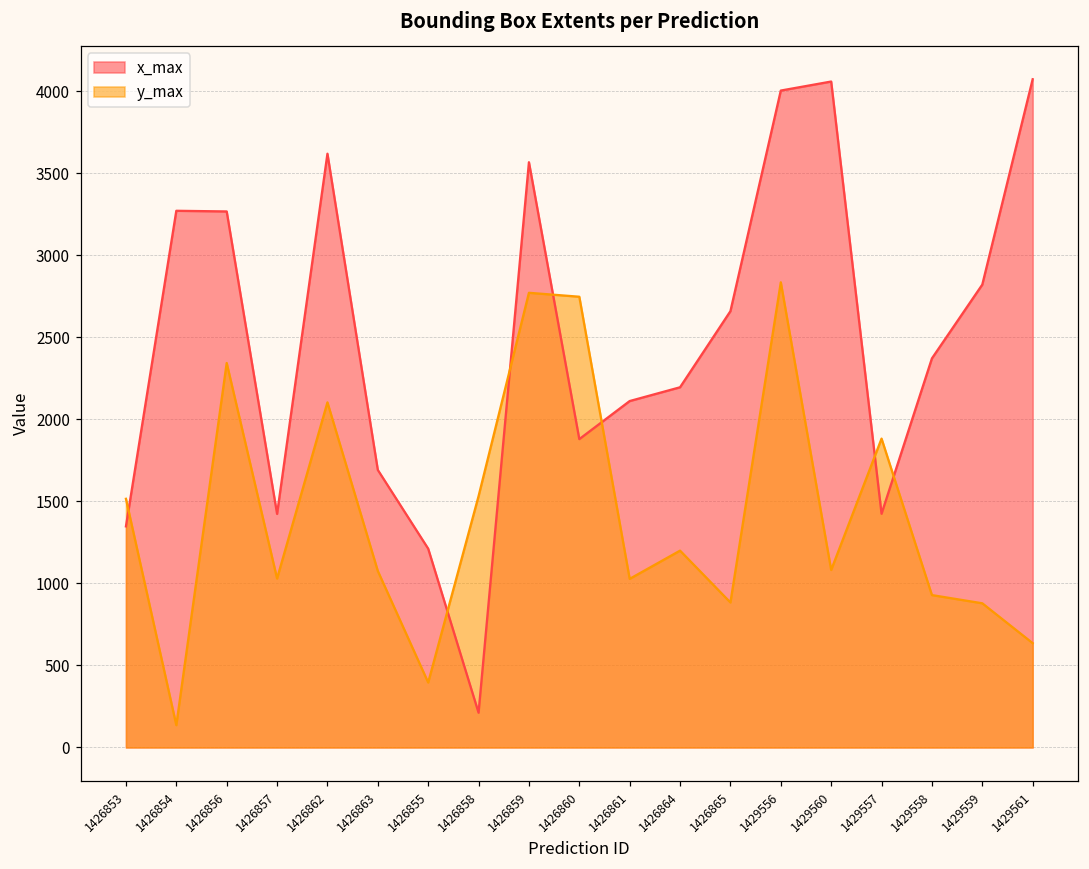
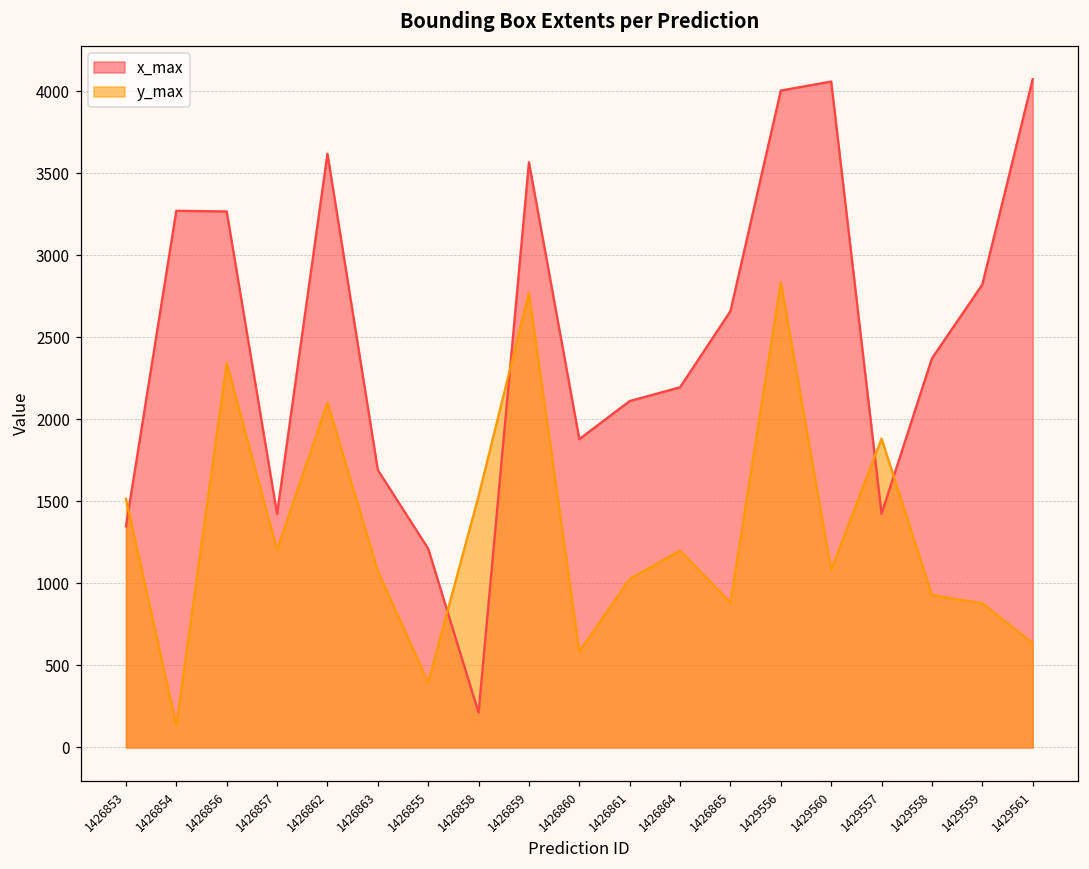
y_max, 1426857: 1030 -> 1200
y_max, 1426860: 2750 -> 580
